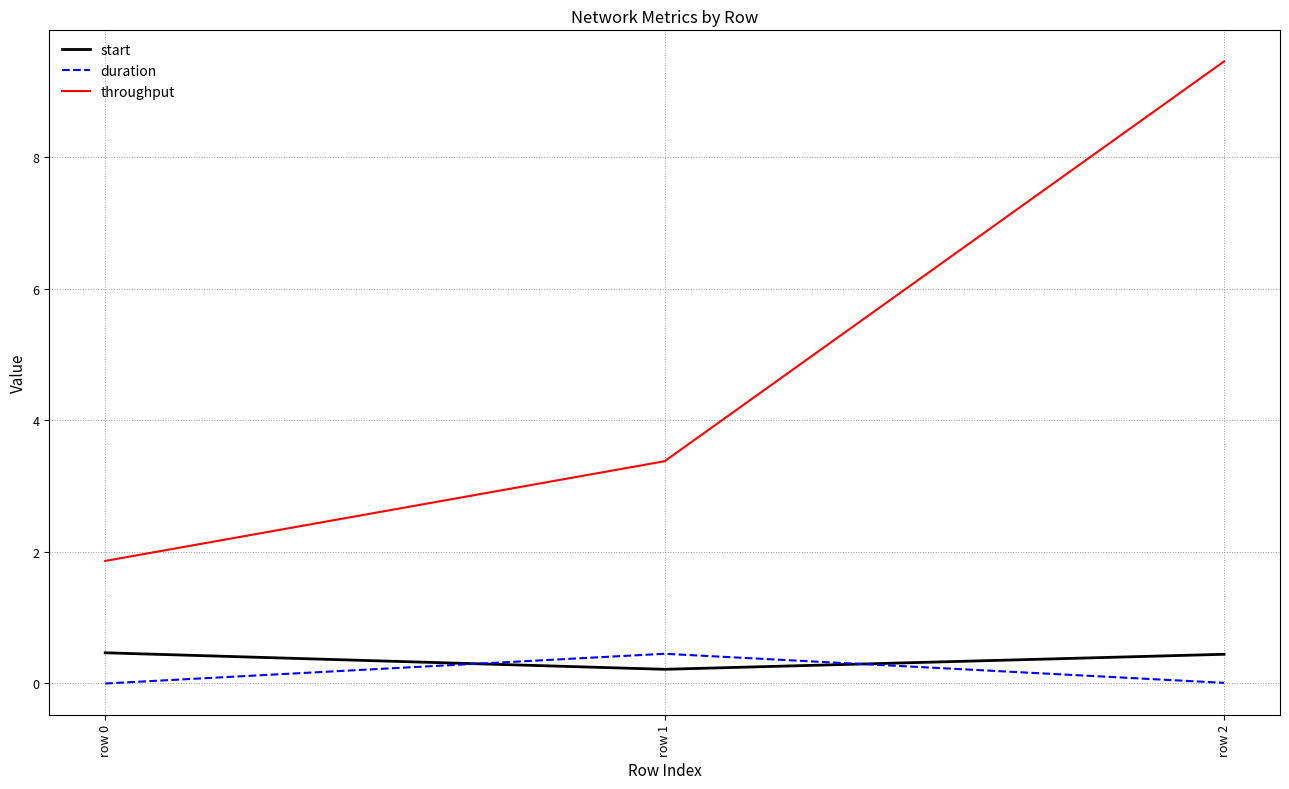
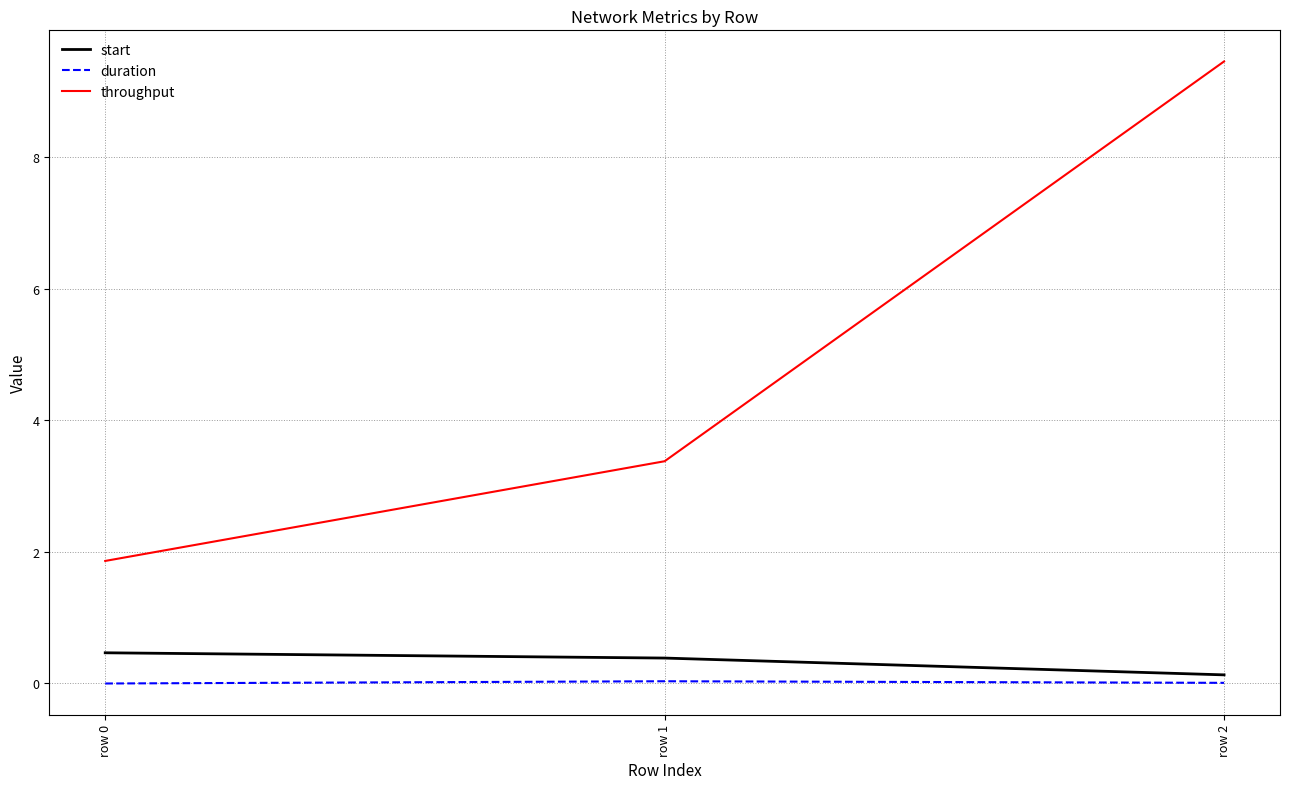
start, row 1: 0.2 -> 0.4
duration, row 1: 0.5 -> 0.0
start, row 2: 0.4 -> 0.1
